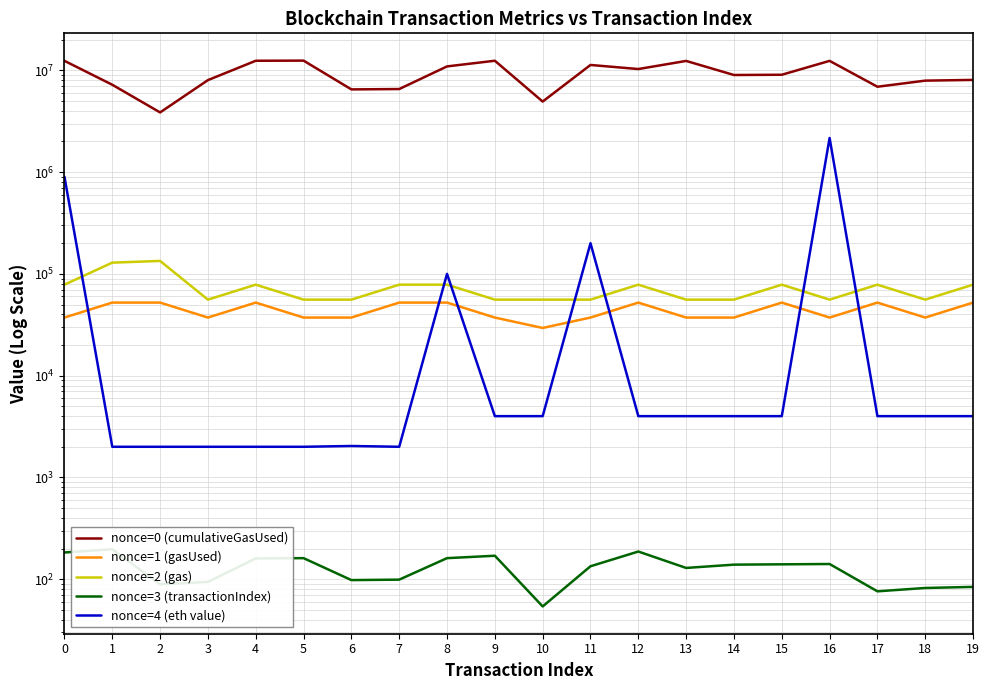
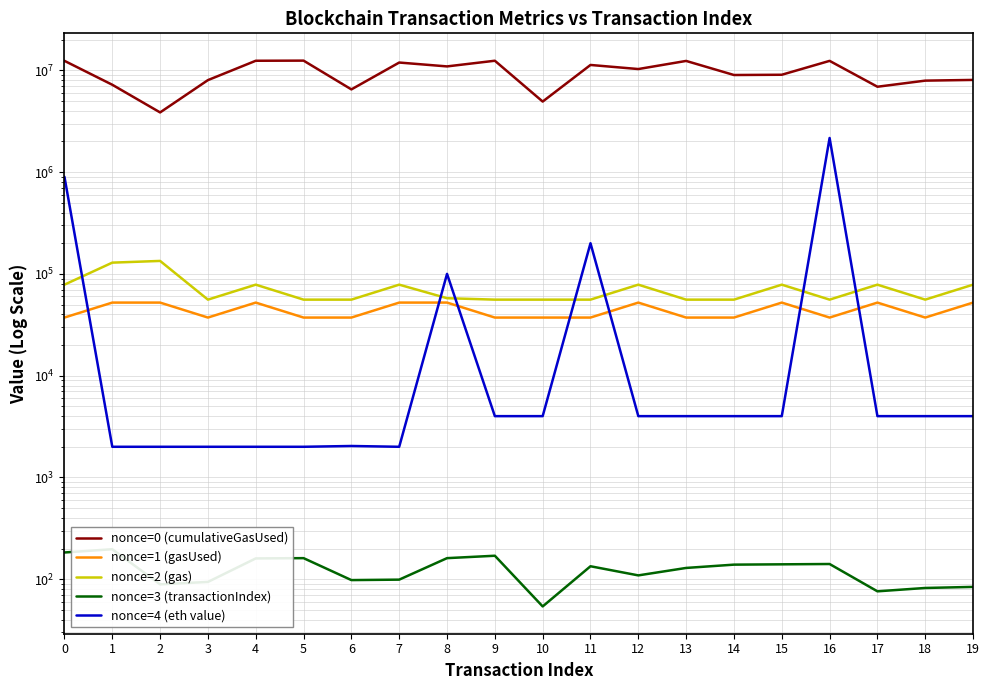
nonce=0 (cumulativeGasUsed), 7: 7000000 -> 12000000
nonce=2 (gas), 8: 80000 -> 60000
nonce=1 (gasUsed), 10: 29000 -> 37000
nonce=3 (transactionIndex), 12: 190 -> 110
